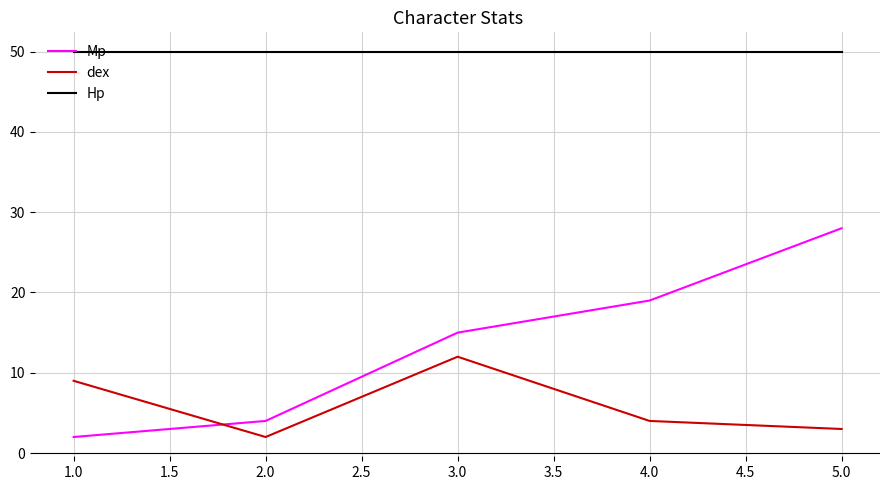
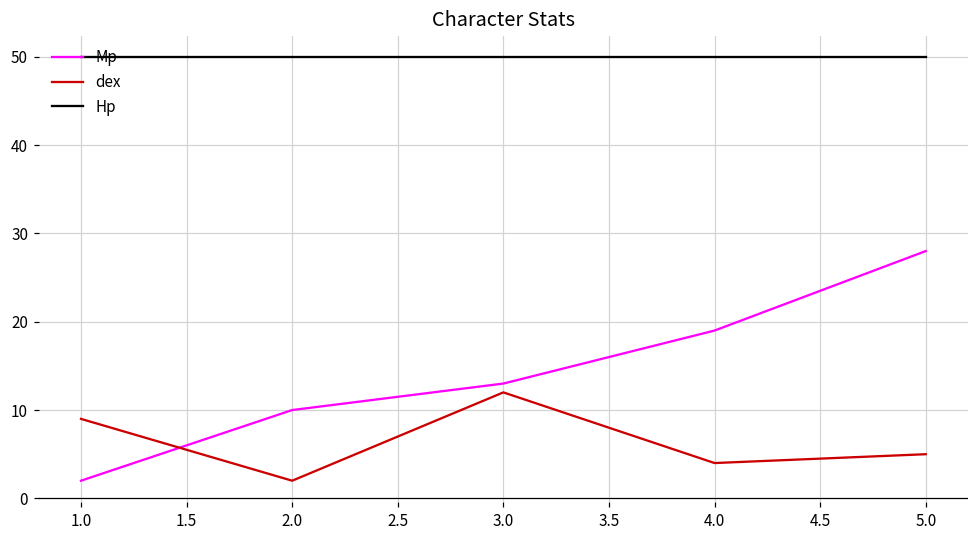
Mp, 2.0: 4 -> 10
Mp, 3.0: 15 -> 13
dex, 5.0: 3 -> 5
